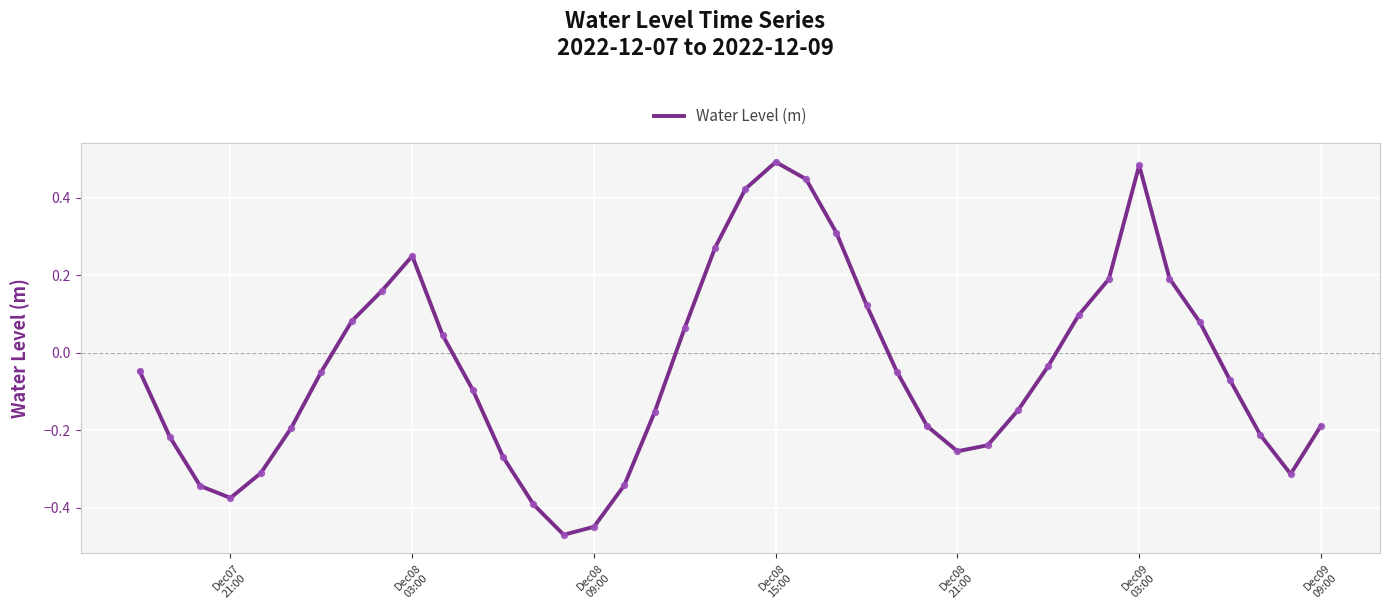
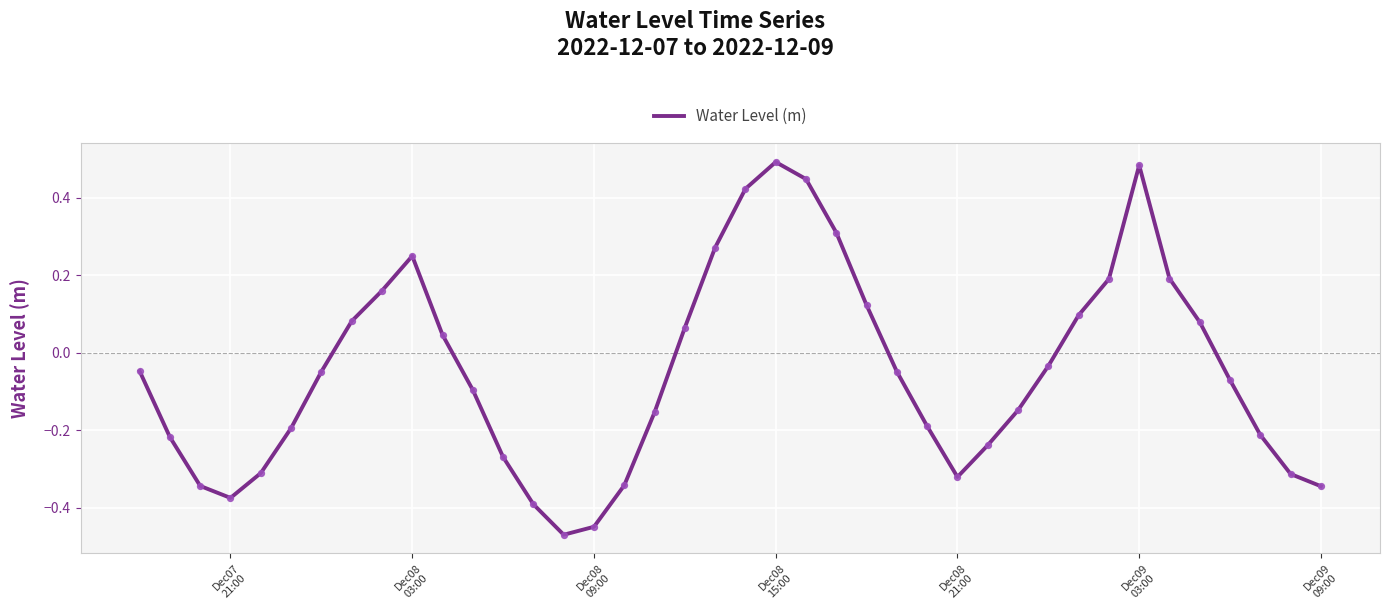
Dec08 21:00: -0.25 -> -0.32
Dec09 09:00: -0.19 -> -0.34
